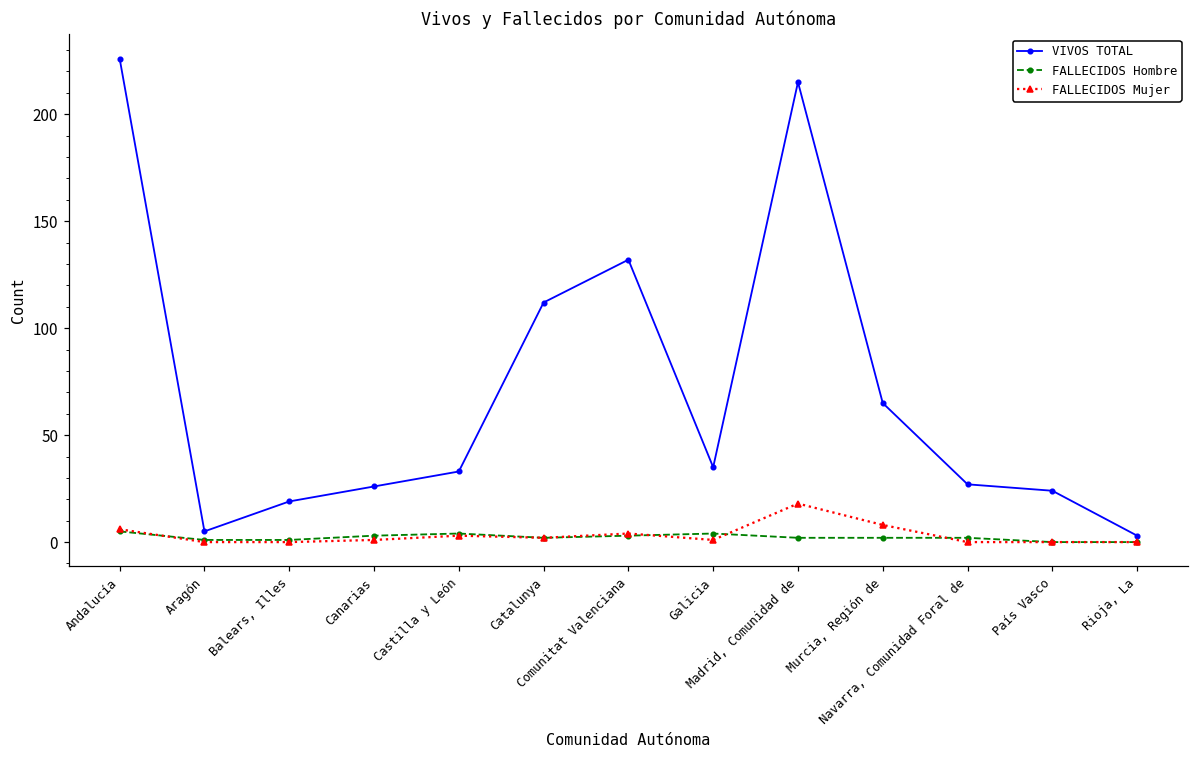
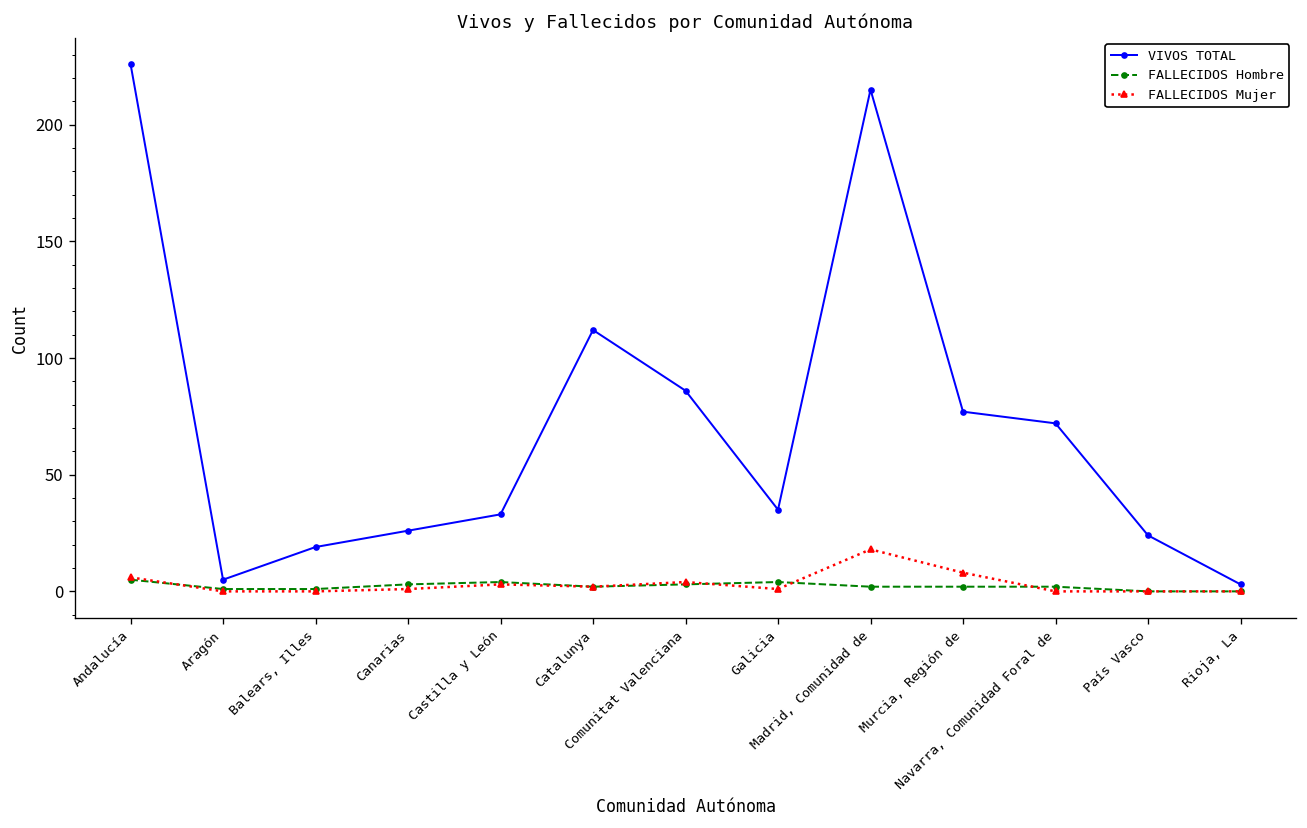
VIVOS TOTAL, Comunitat Valenciana: 132 -> 86
VIVOS TOTAL, Murcia, Región de: 65 -> 77
VIVOS TOTAL, Navarra, Comunidad Foral de: 27 -> 72
